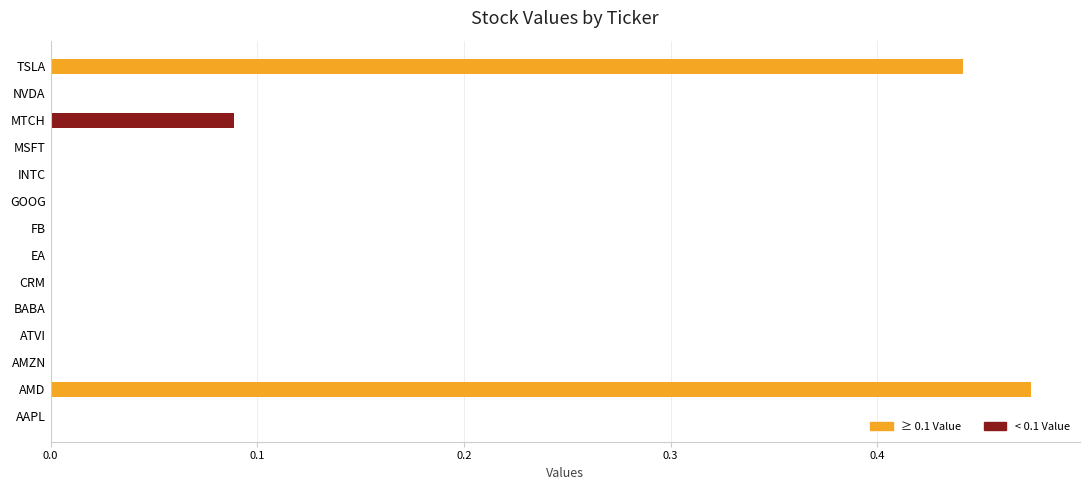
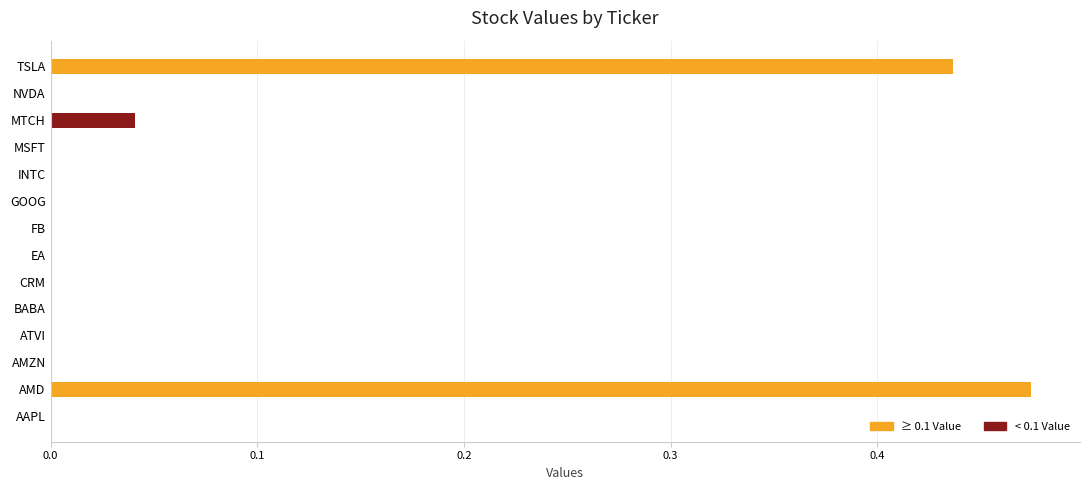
TSLA: 0.442 -> 0.437
MTCH: 0.089 -> 0.041
